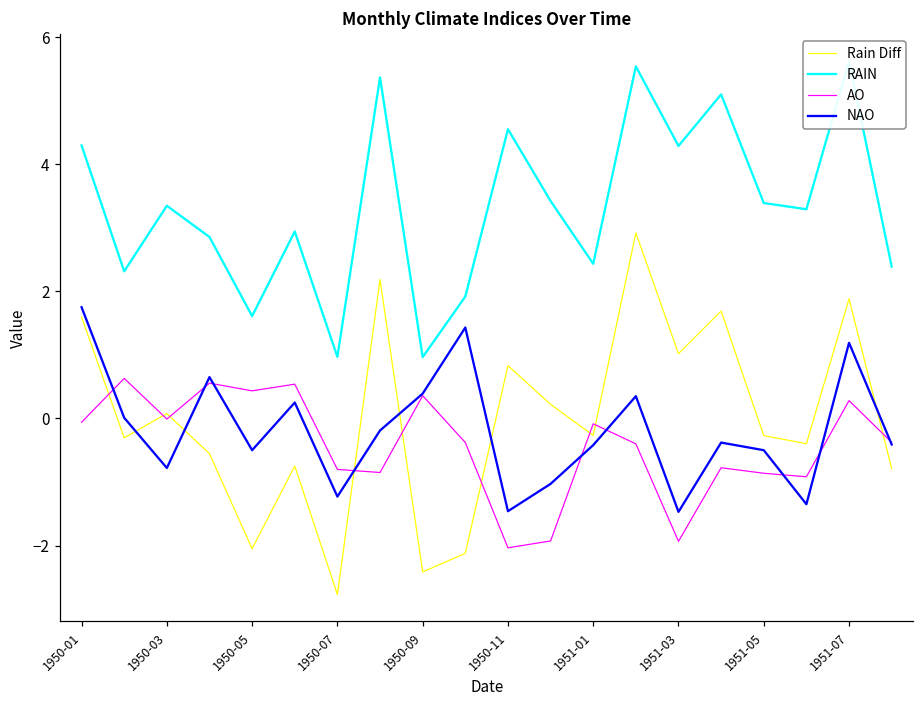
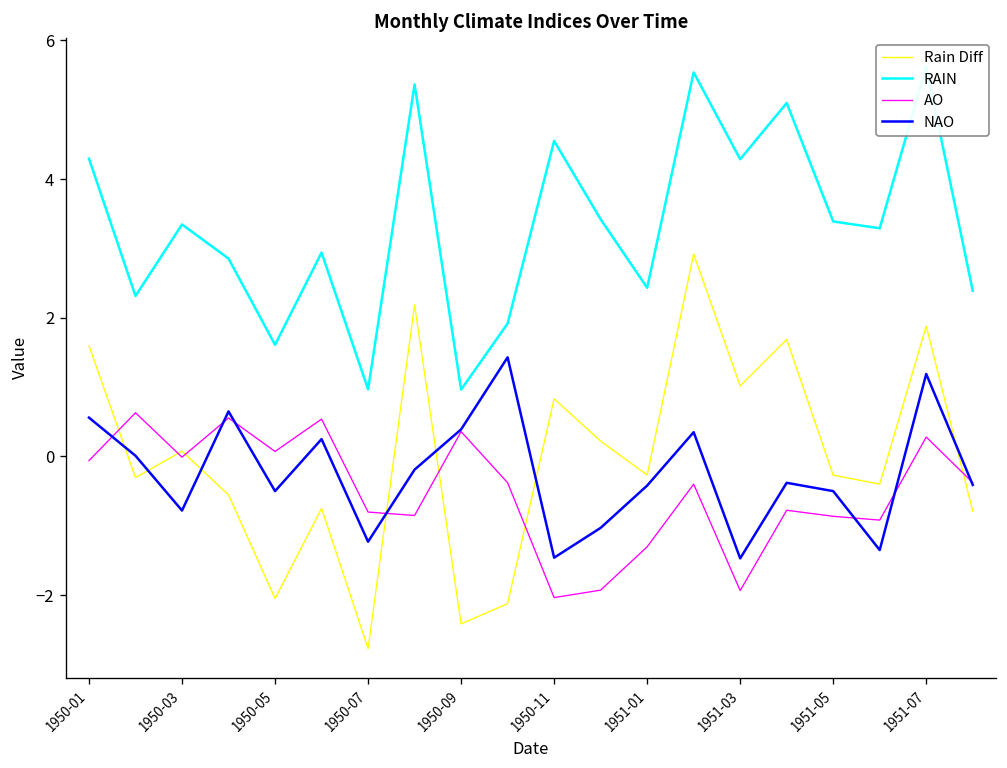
NAO, 1950-01: 1.8 -> 0.6
AO, 1950-05: 0.4 -> 0.1
AO, 1951-01: -0.1 -> -1.3
